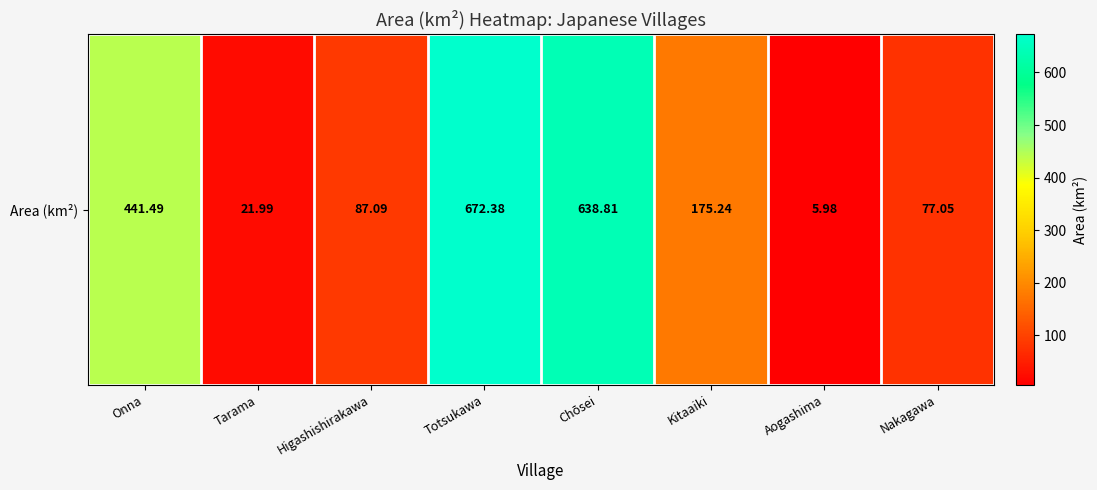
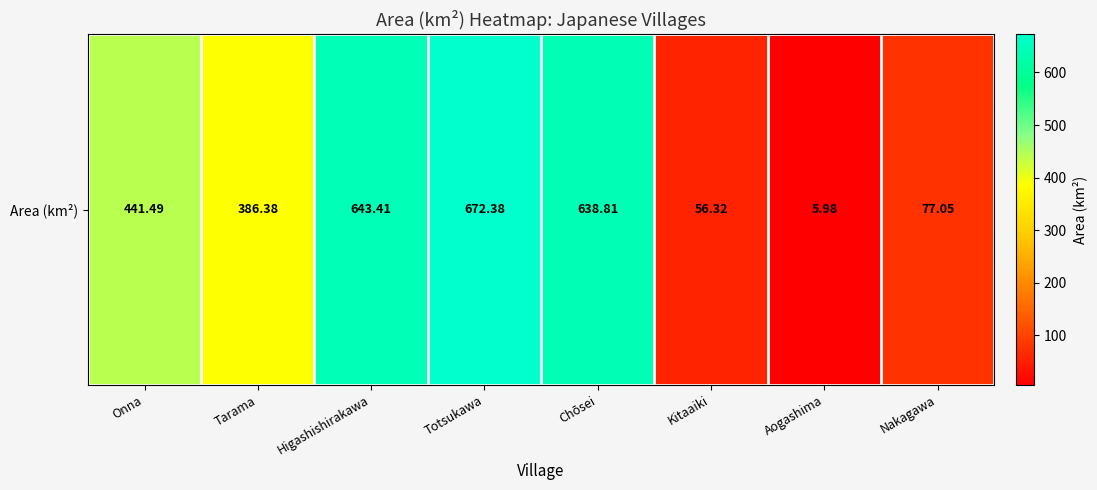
Area (km²), Tarama: 21.99 -> 386.38
Area (km²), Higashishirakawa: 87.09 -> 643.41
Area (km²), Kitaaiki: 175.24 -> 56.32
